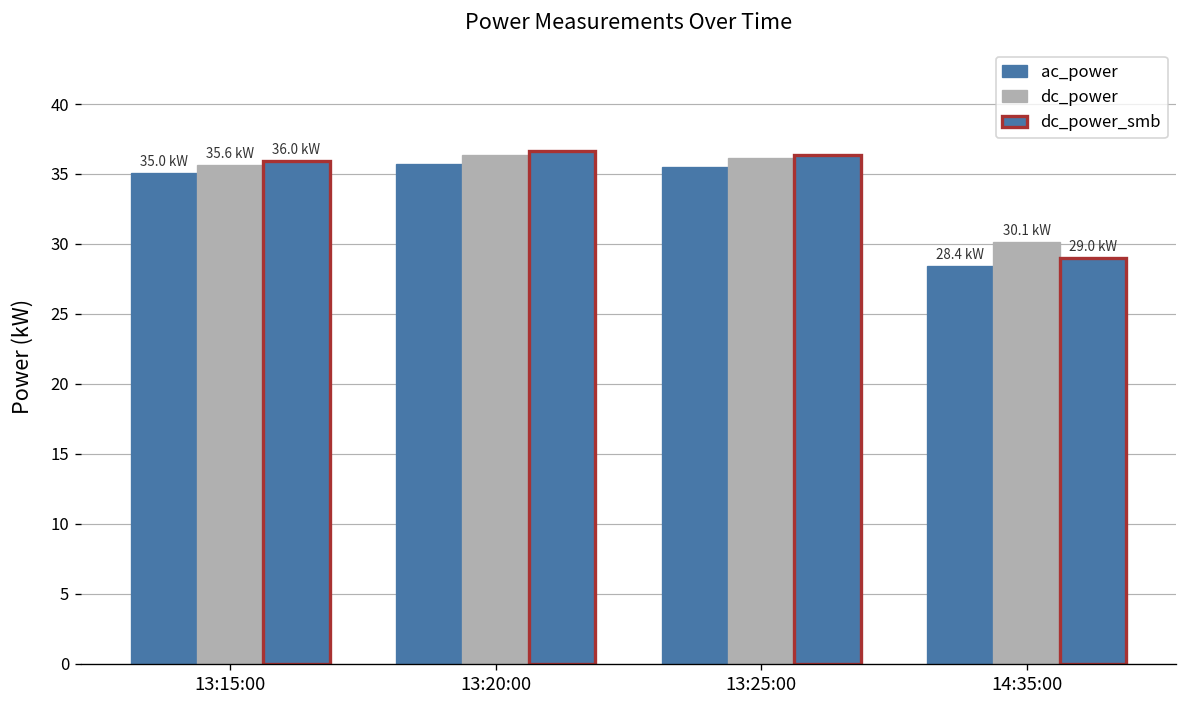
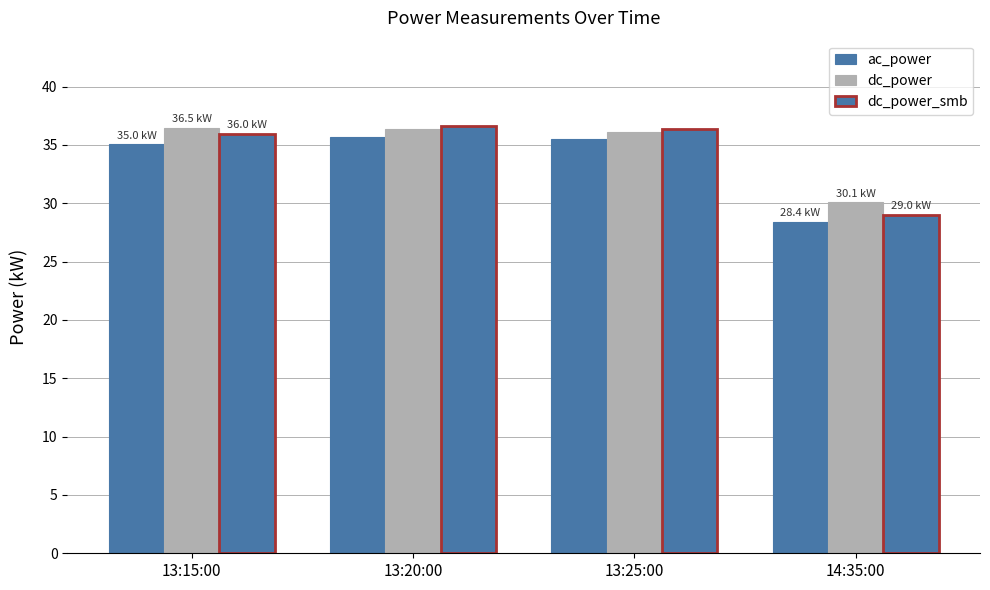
dc_power, 13:15:00: 35.6 -> 36.5
